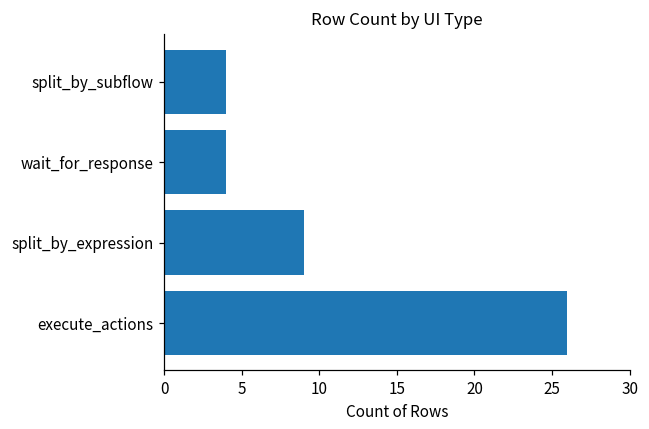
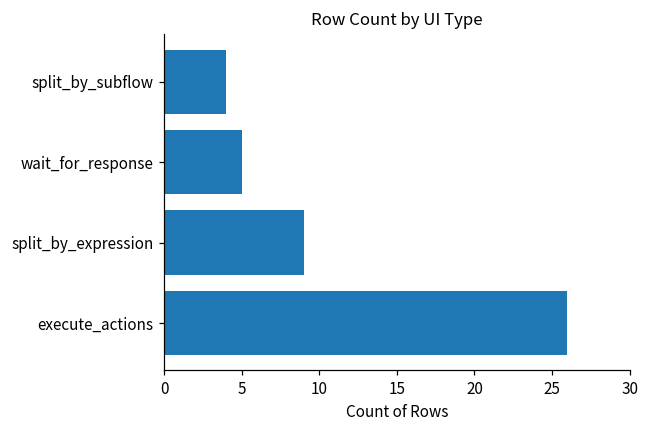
wait_for_response: 4 -> 5
